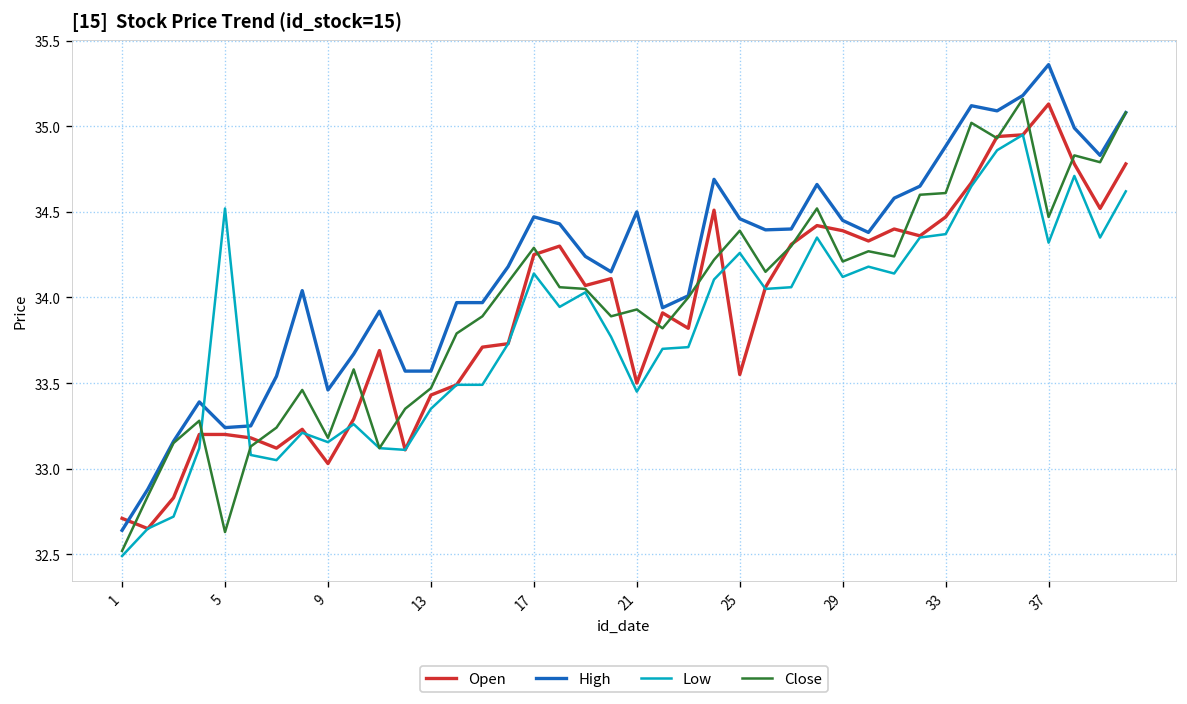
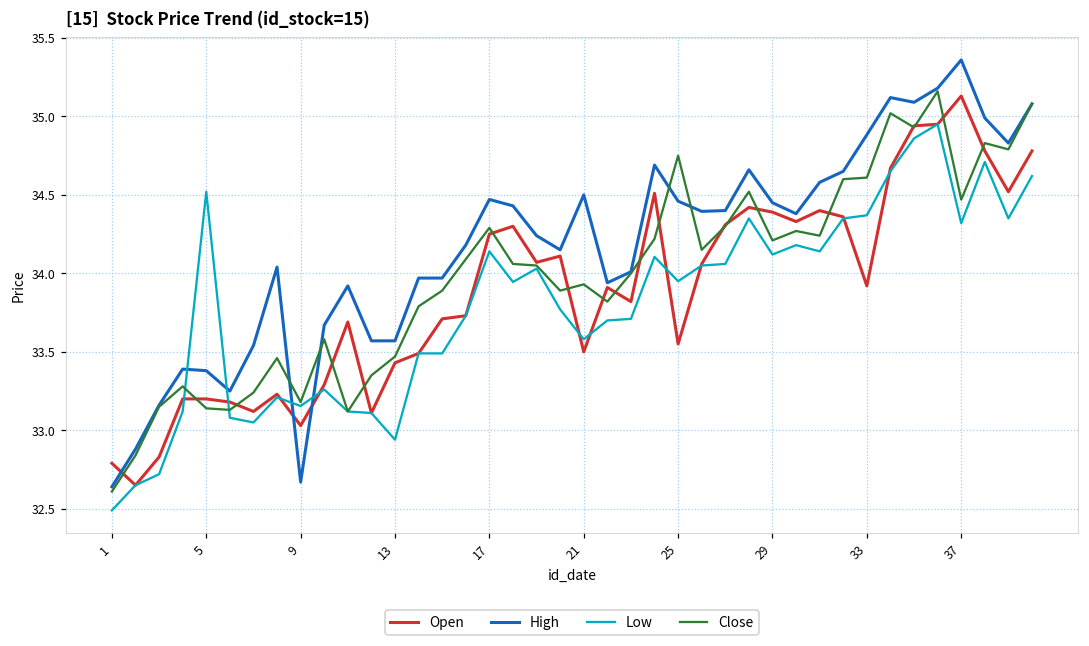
Open, 1: 32.71 -> 32.79
Close, 1: 32.52 -> 32.61
High, 5: 33.24 -> 33.38
Close, 5: 32.63 -> 33.14
High, 9: 33.46 -> 32.67
Low, 13: 33.35 -> 32.94
Low, 21: 33.45 -> 33.58
Low, 25: 34.26 -> 33.95
Close, 25: 34.39 -> 34.75
Open, 33: 34.47 -> 33.92
